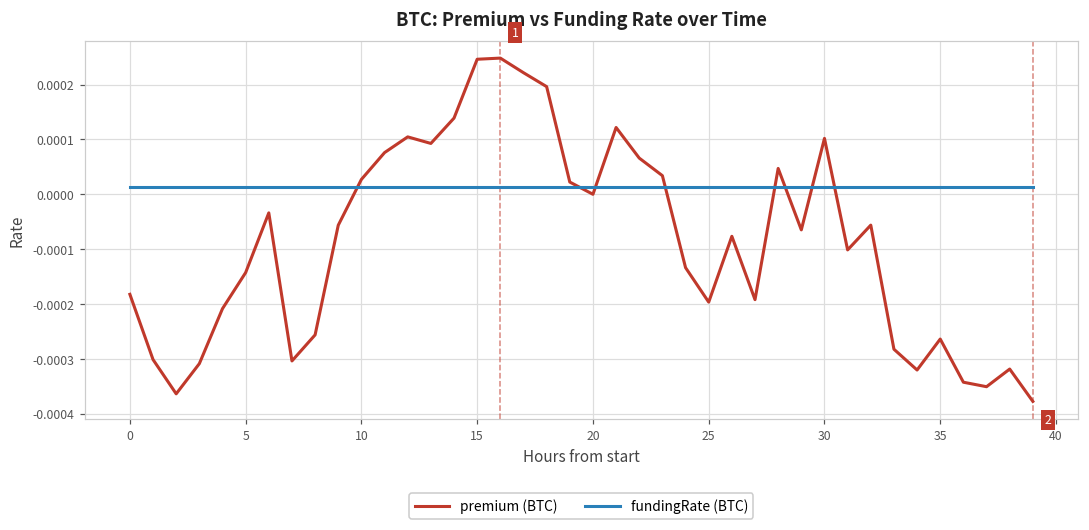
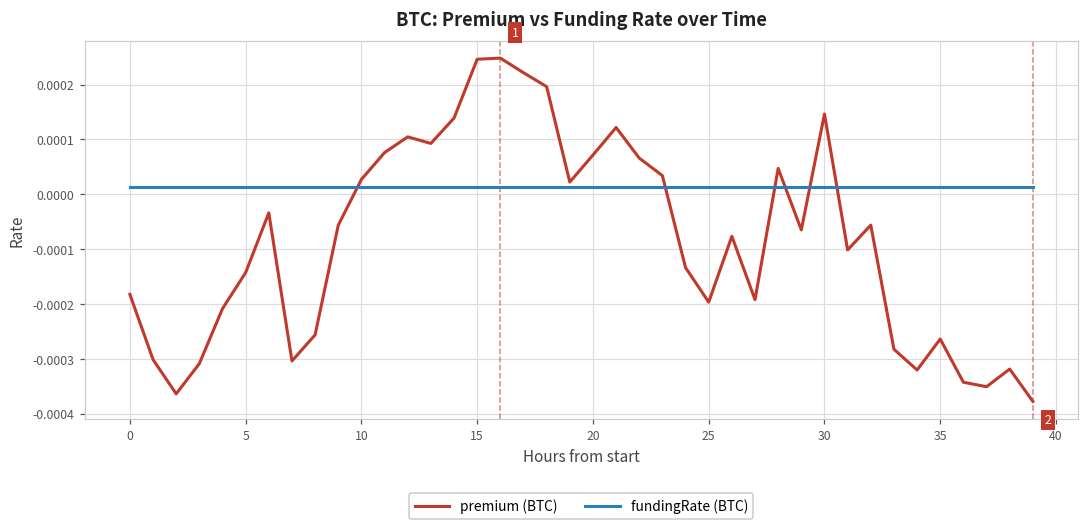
premium (BTC), 20: 0.0000 -> 0.0001
premium (BTC), 30: 0.00010 -> 0.00015
